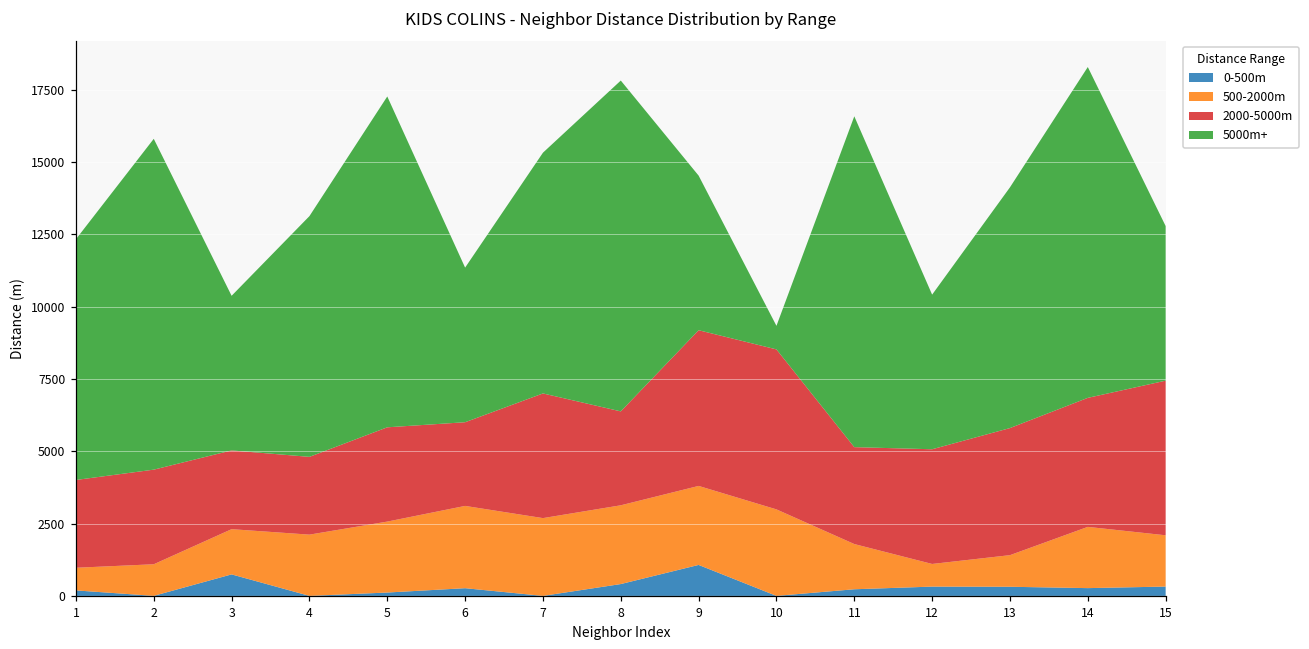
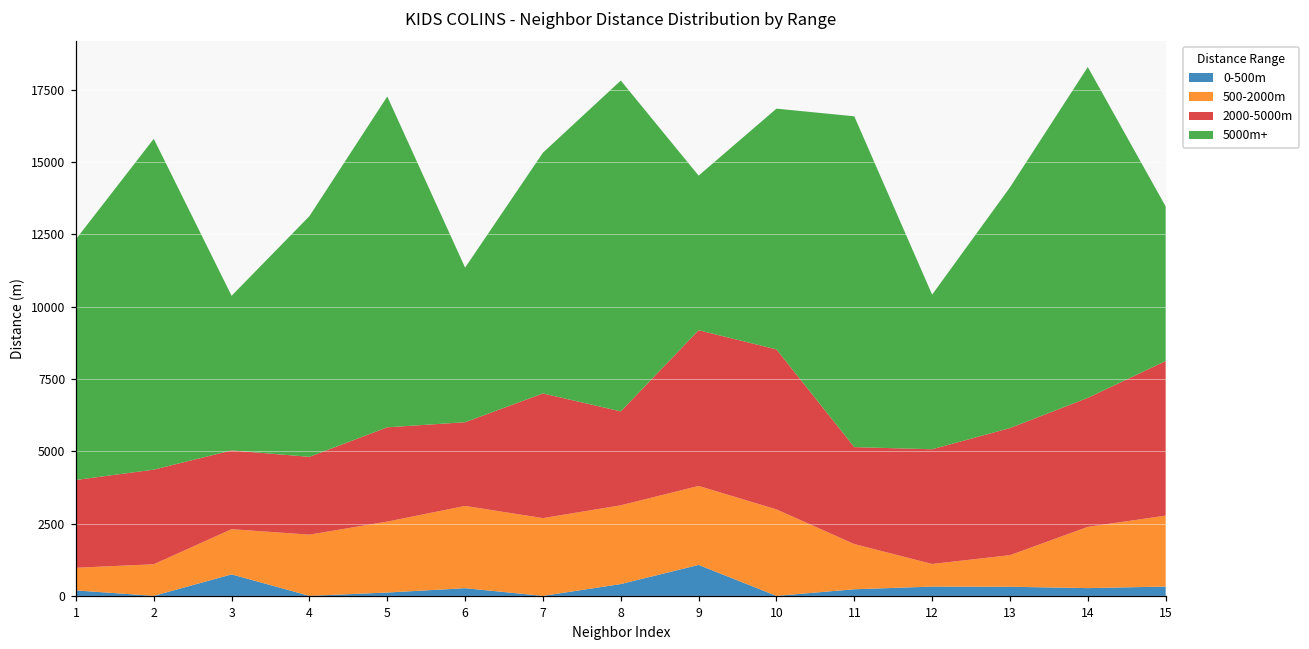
5000m+, 10: 800 -> 8300
500-2000m, 15: 1800 -> 2500
